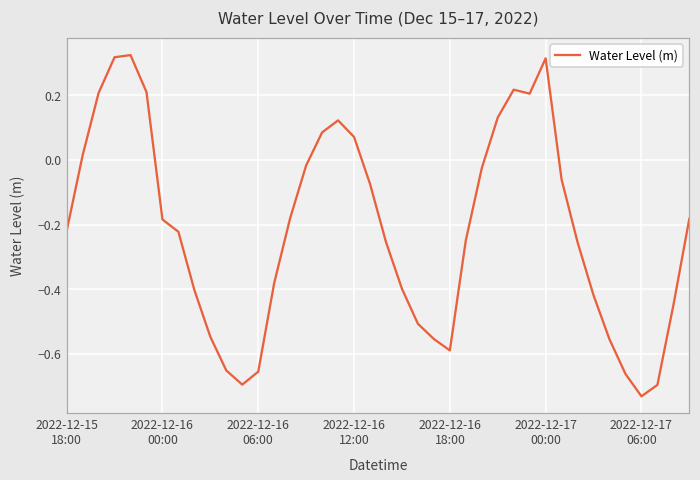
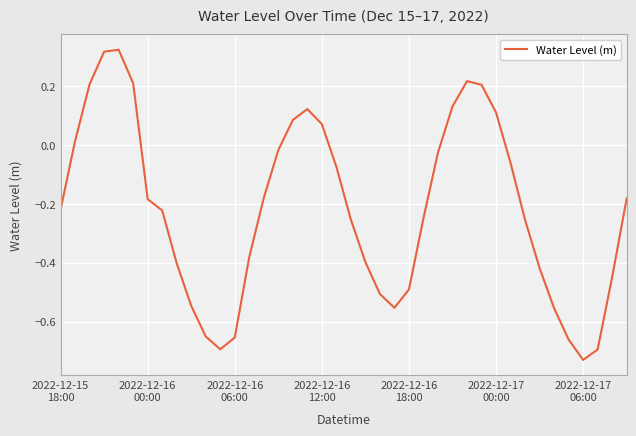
2022-12-16 18:00: -0.59 -> -0.49
2022-12-17 00:00: 0.31 -> 0.11
